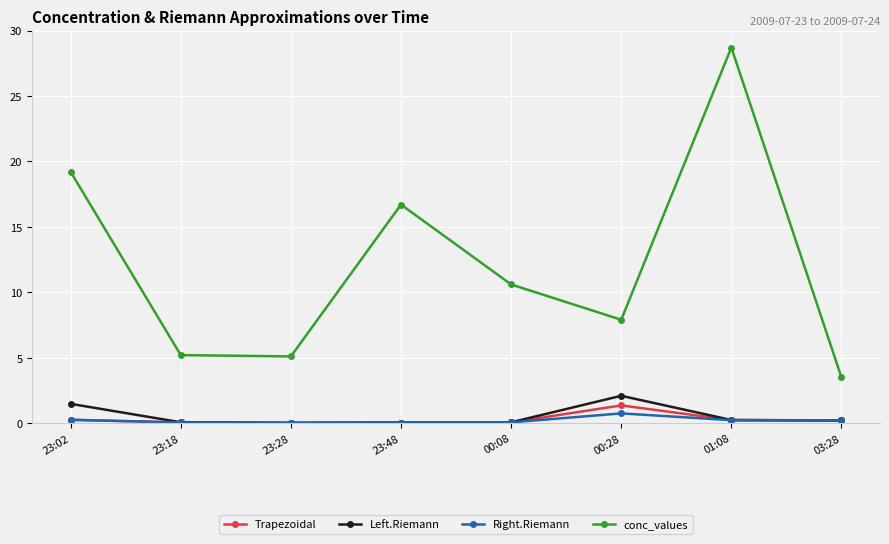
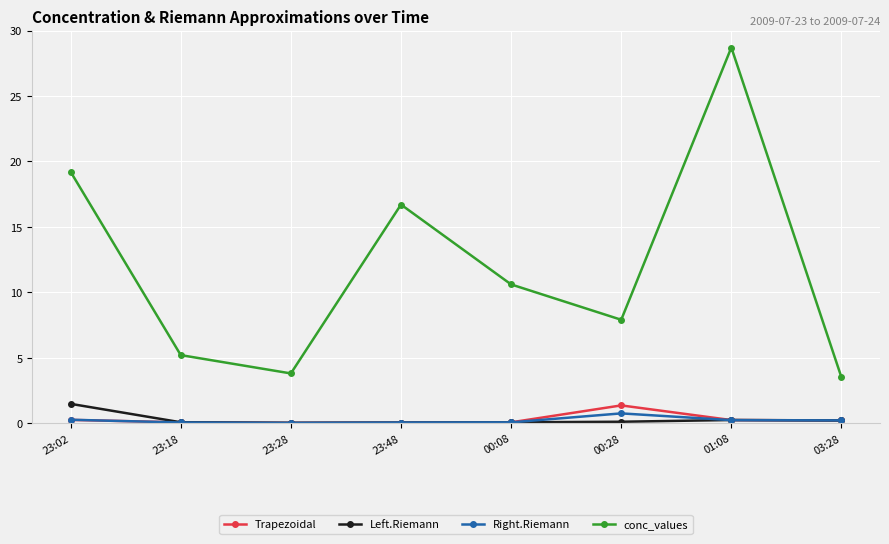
conc_values, 23:28: 5.1 -> 3.8
Left.Riemann, 00:28: 2.1 -> 0.1
